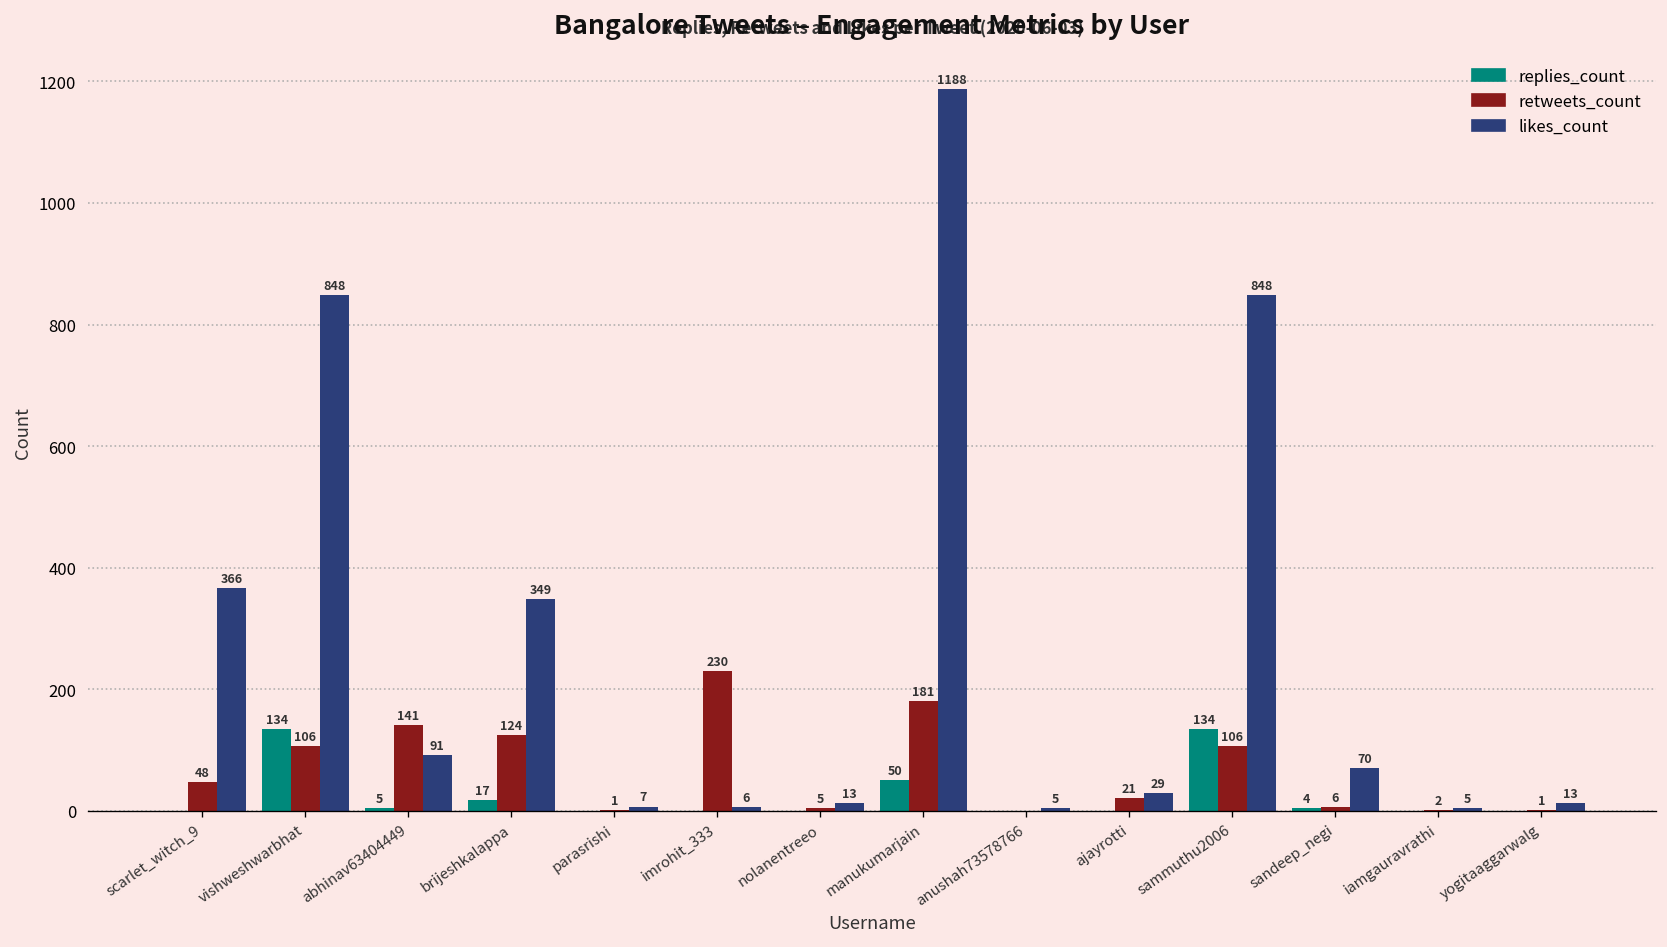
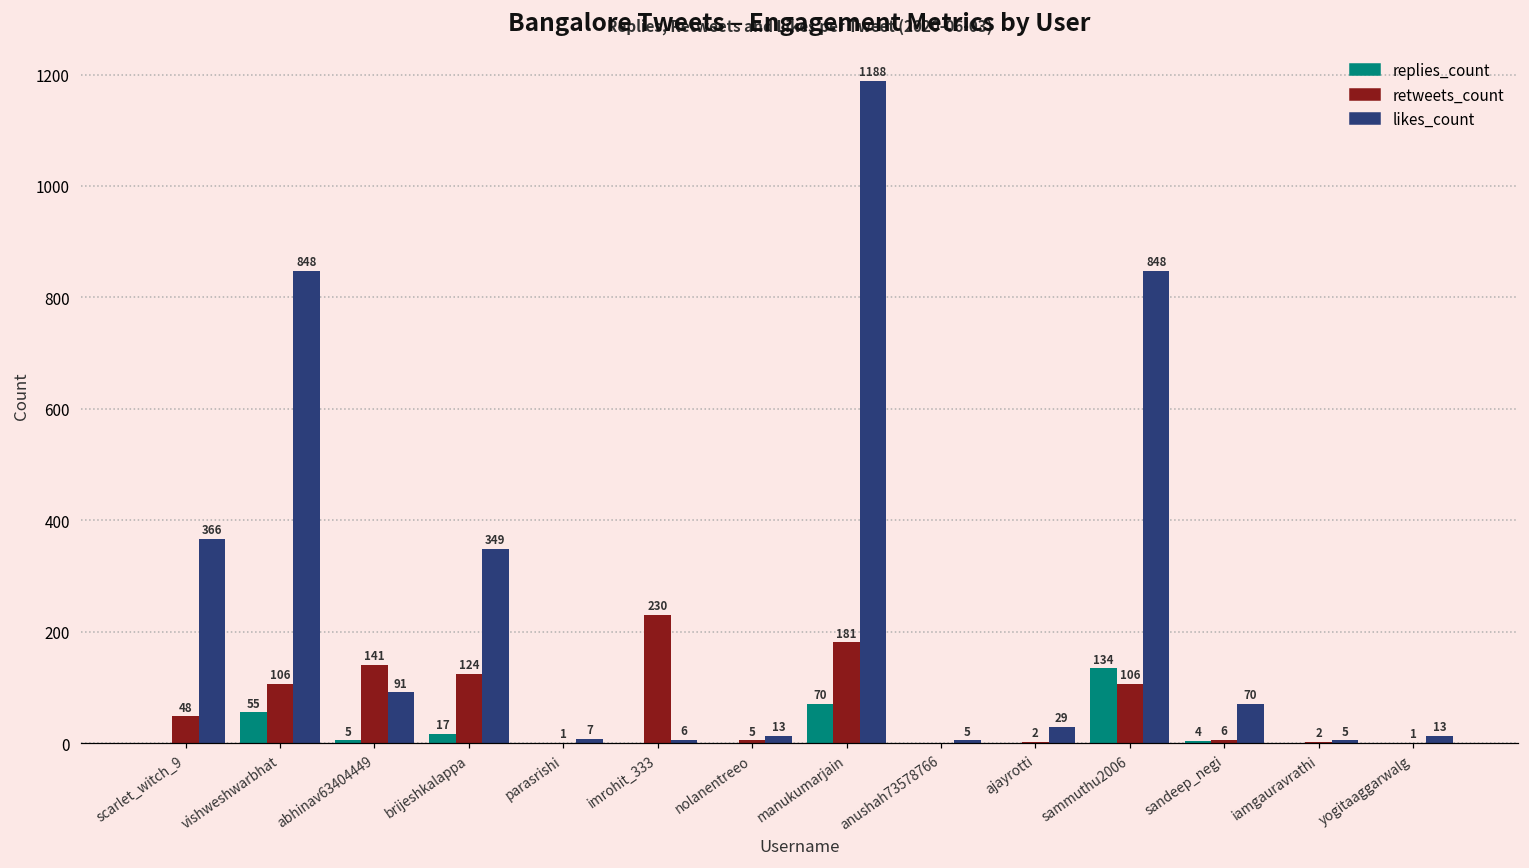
replies_count, vishweshwarbhat: 134 -> 55
replies_count, manukumarjain: 50 -> 70
retweets_count, ajayrotti: 21 -> 2
